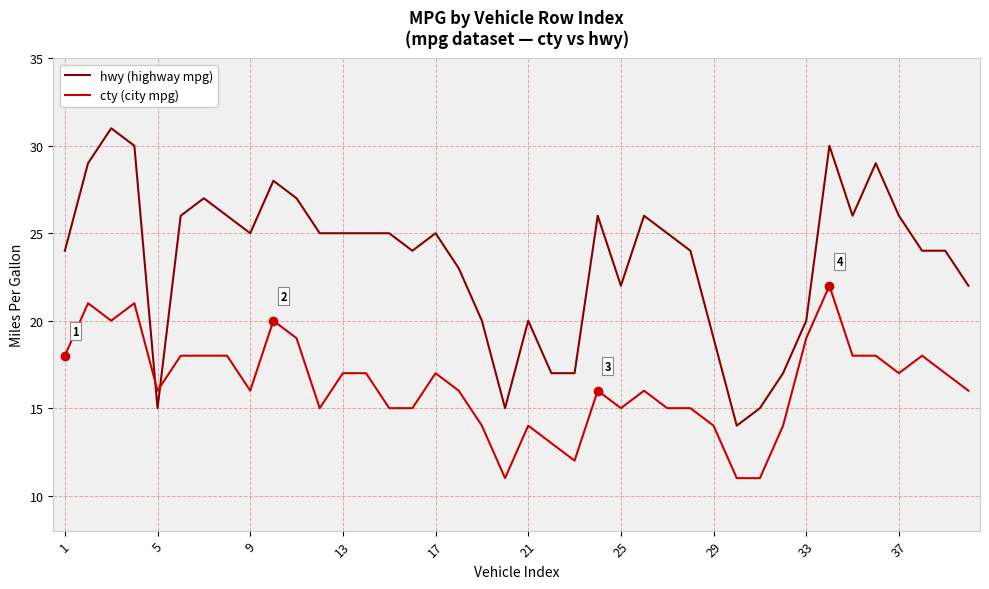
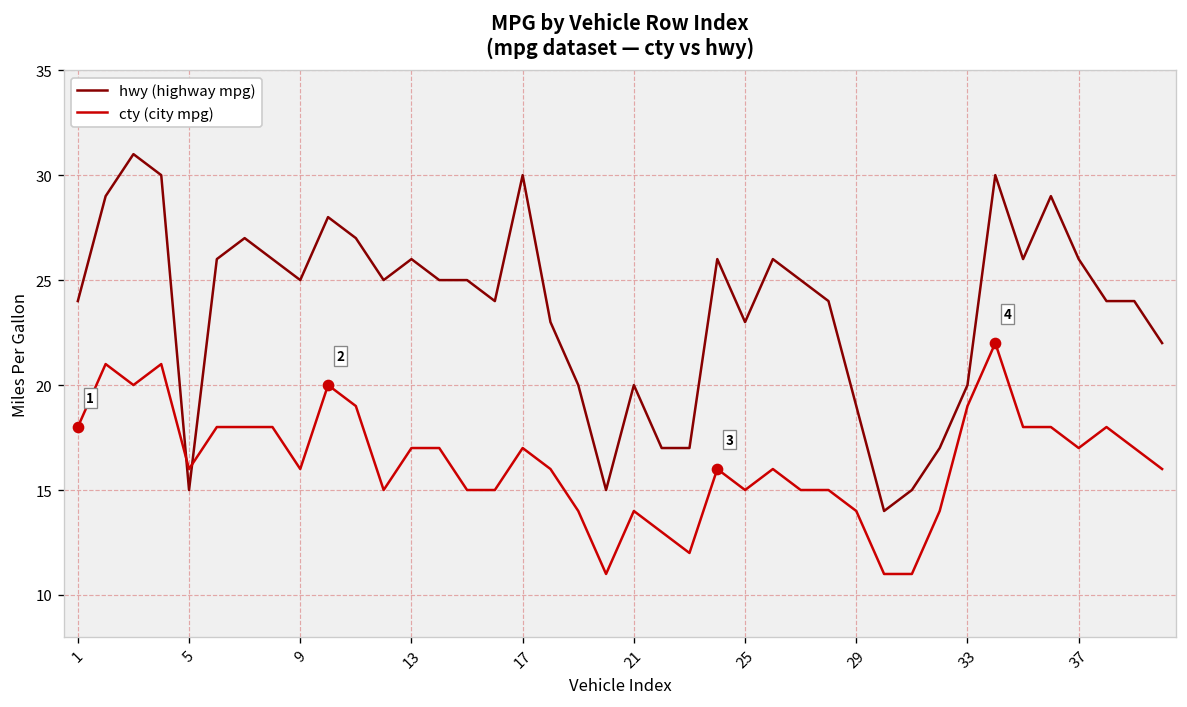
hwy (highway mpg), 13: 25 -> 26
hwy (highway mpg), 17: 25 -> 30
hwy (highway mpg), 25: 22 -> 23
